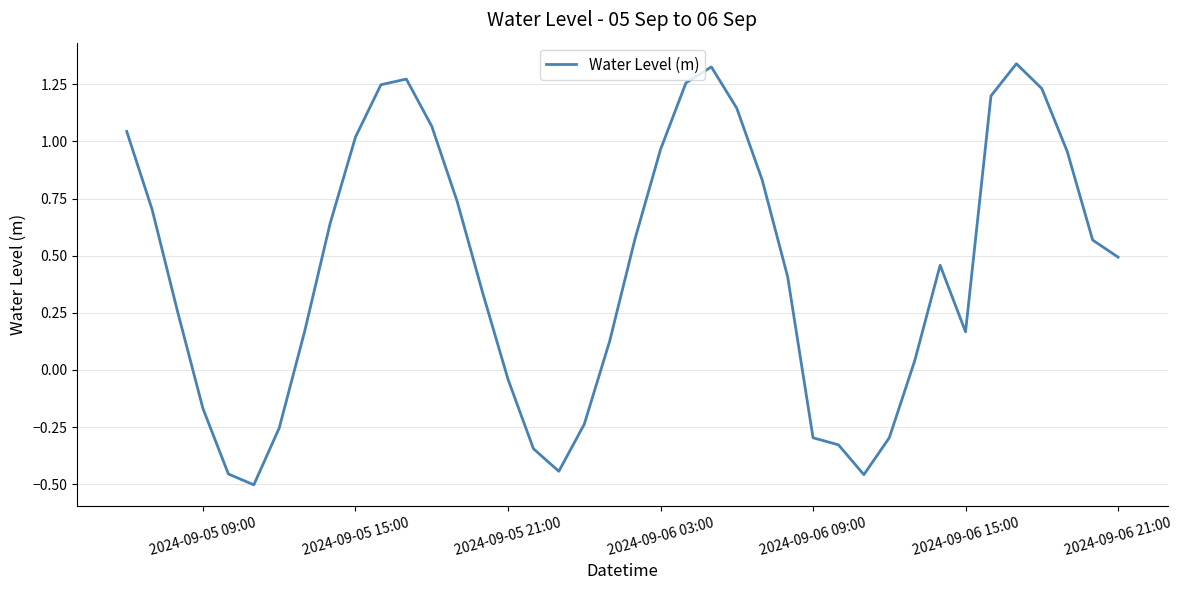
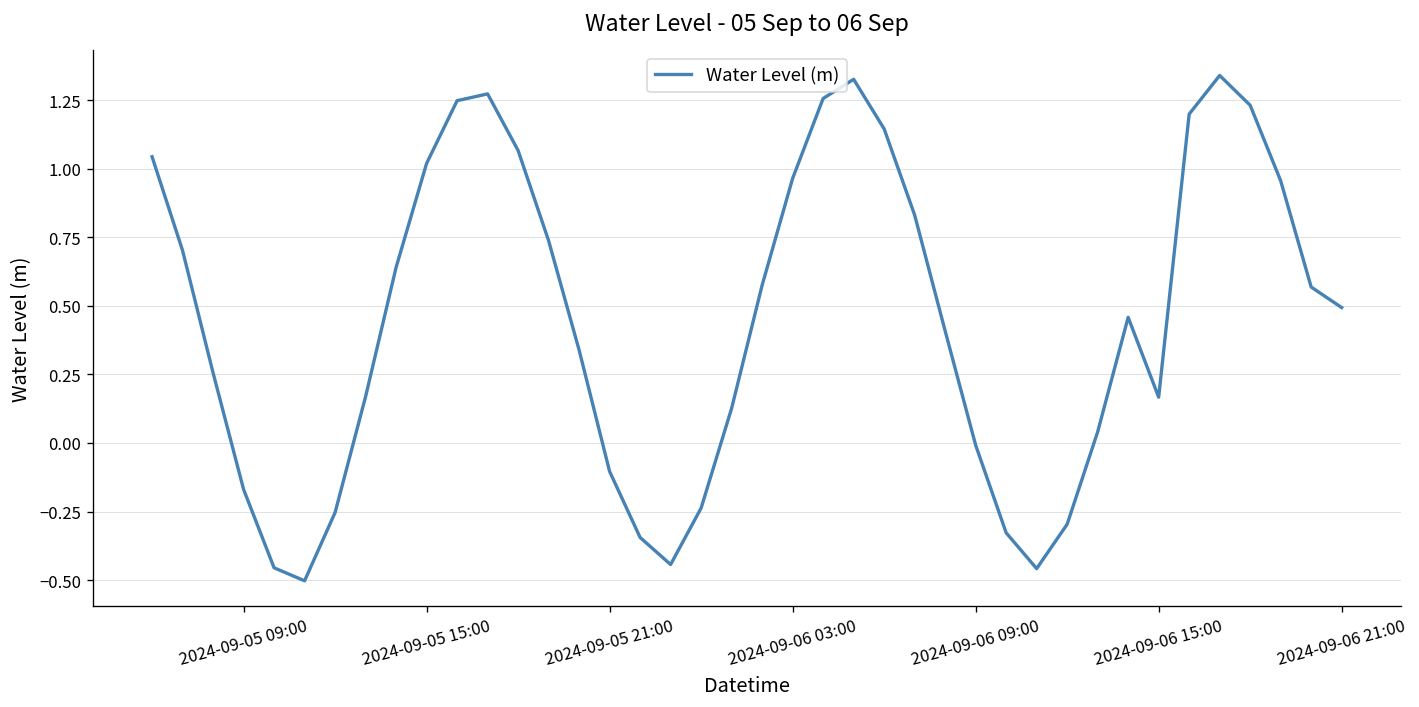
2024-09-05 21:00: -0.04 -> -0.10
2024-09-06 09:00: -0.30 -> -0.01
